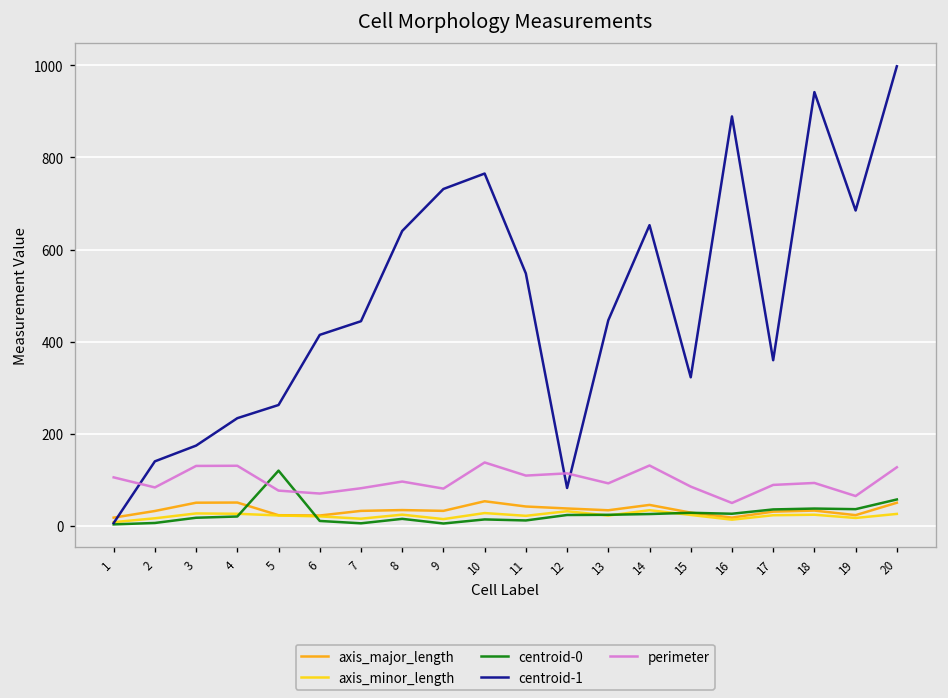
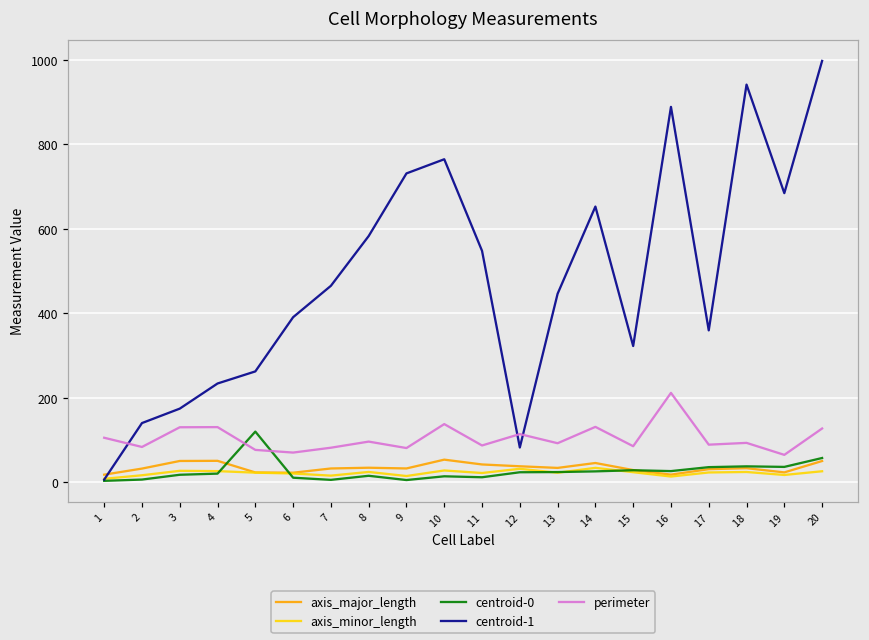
centroid-1, 6: 410 -> 390
centroid-1, 7: 440 -> 470
centroid-1, 8: 640 -> 580
perimeter, 11: 110 -> 90
perimeter, 16: 50 -> 210
